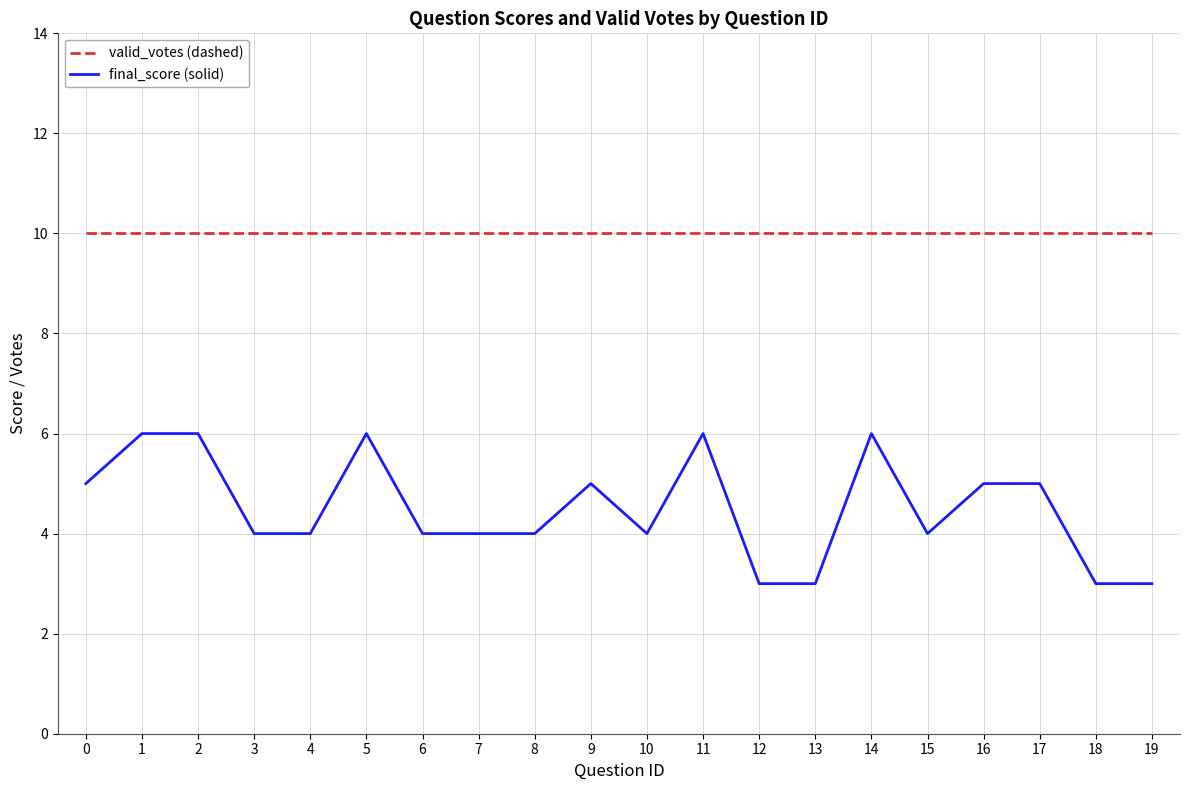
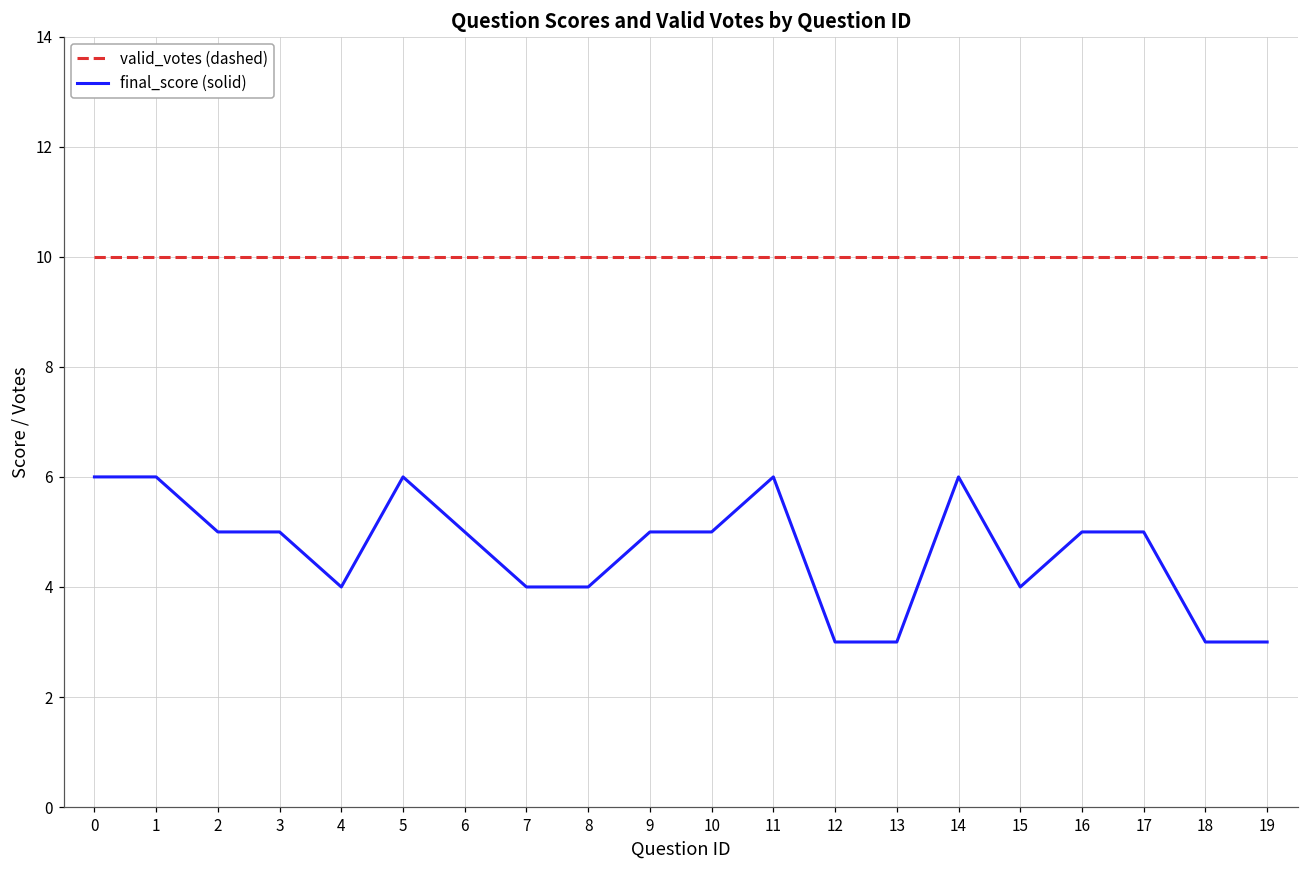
final_score (solid), 0: 5 -> 6
final_score (solid), 2: 6 -> 5
final_score (solid), 3: 4 -> 5
final_score (solid), 6: 4 -> 5
final_score (solid), 10: 4 -> 5
